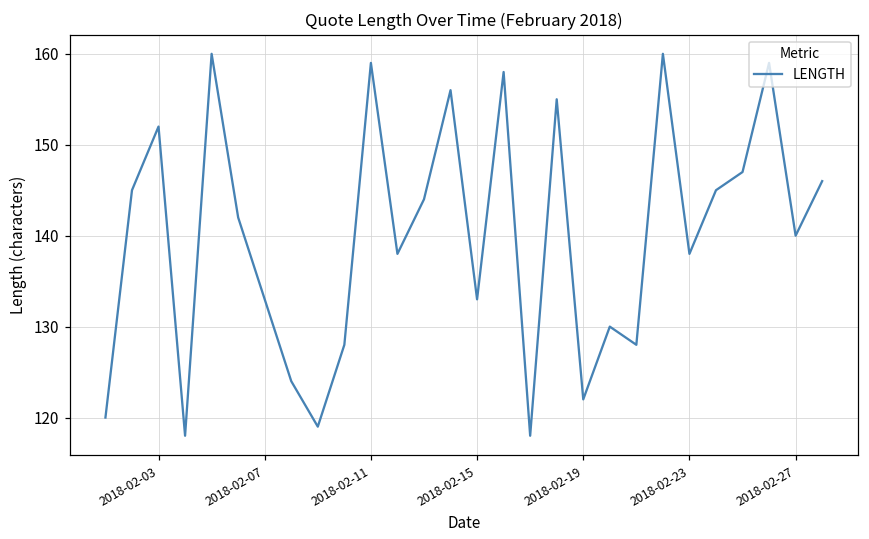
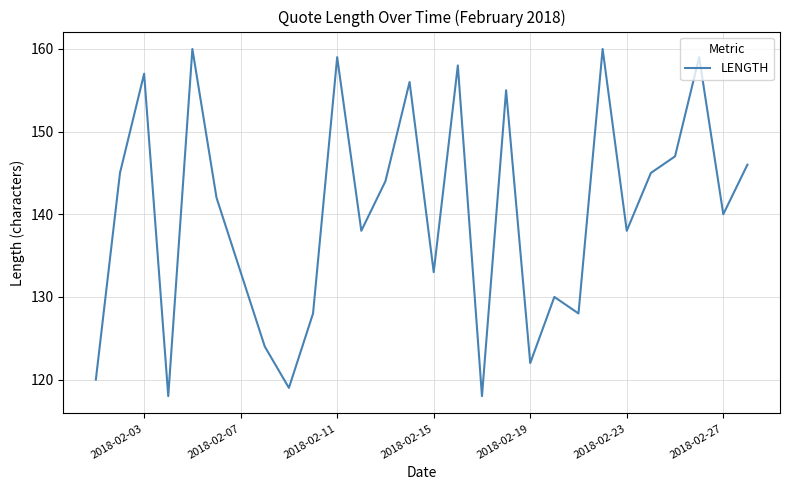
2018-02-03: 152 -> 157
